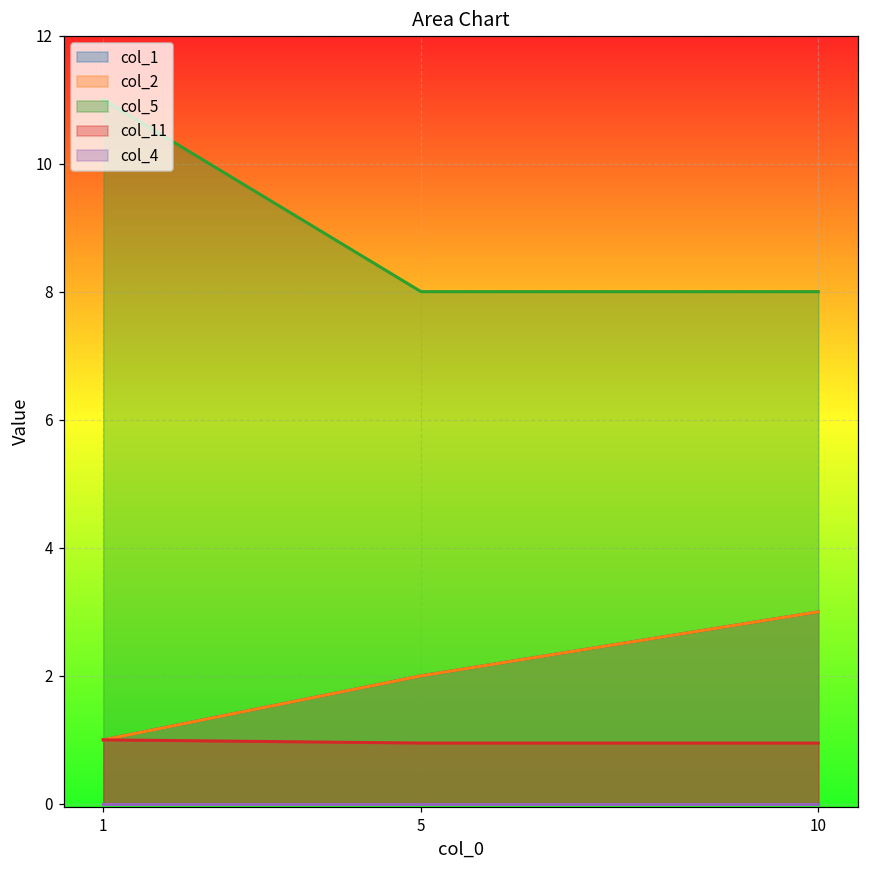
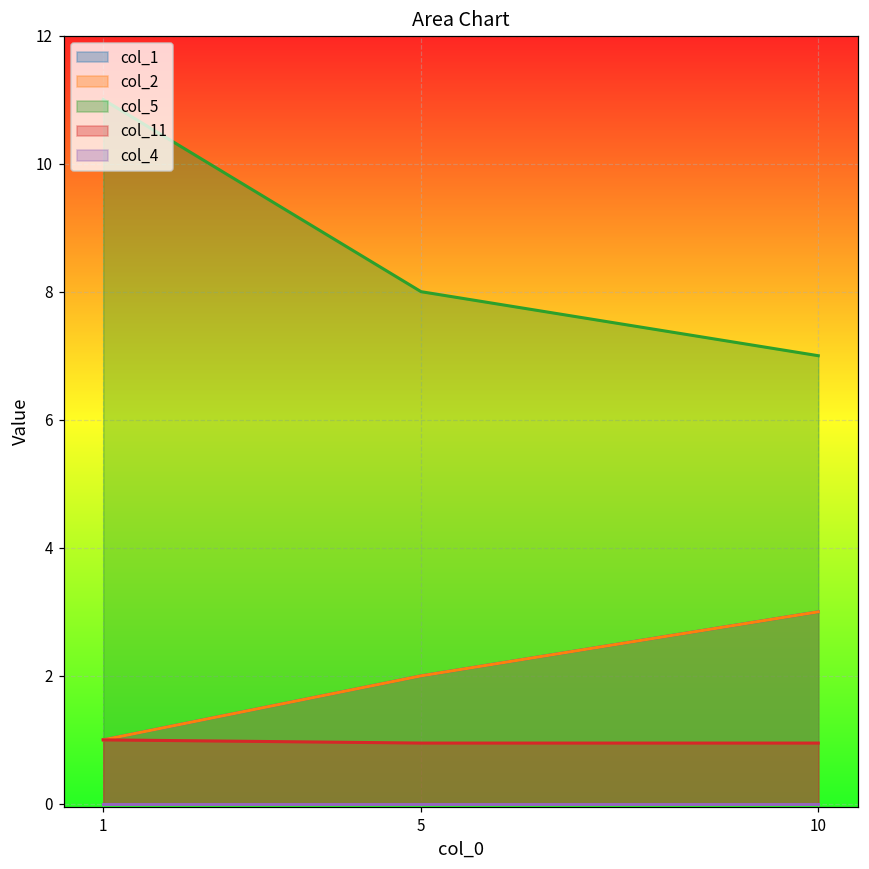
col_5, 10: 8 -> 7
